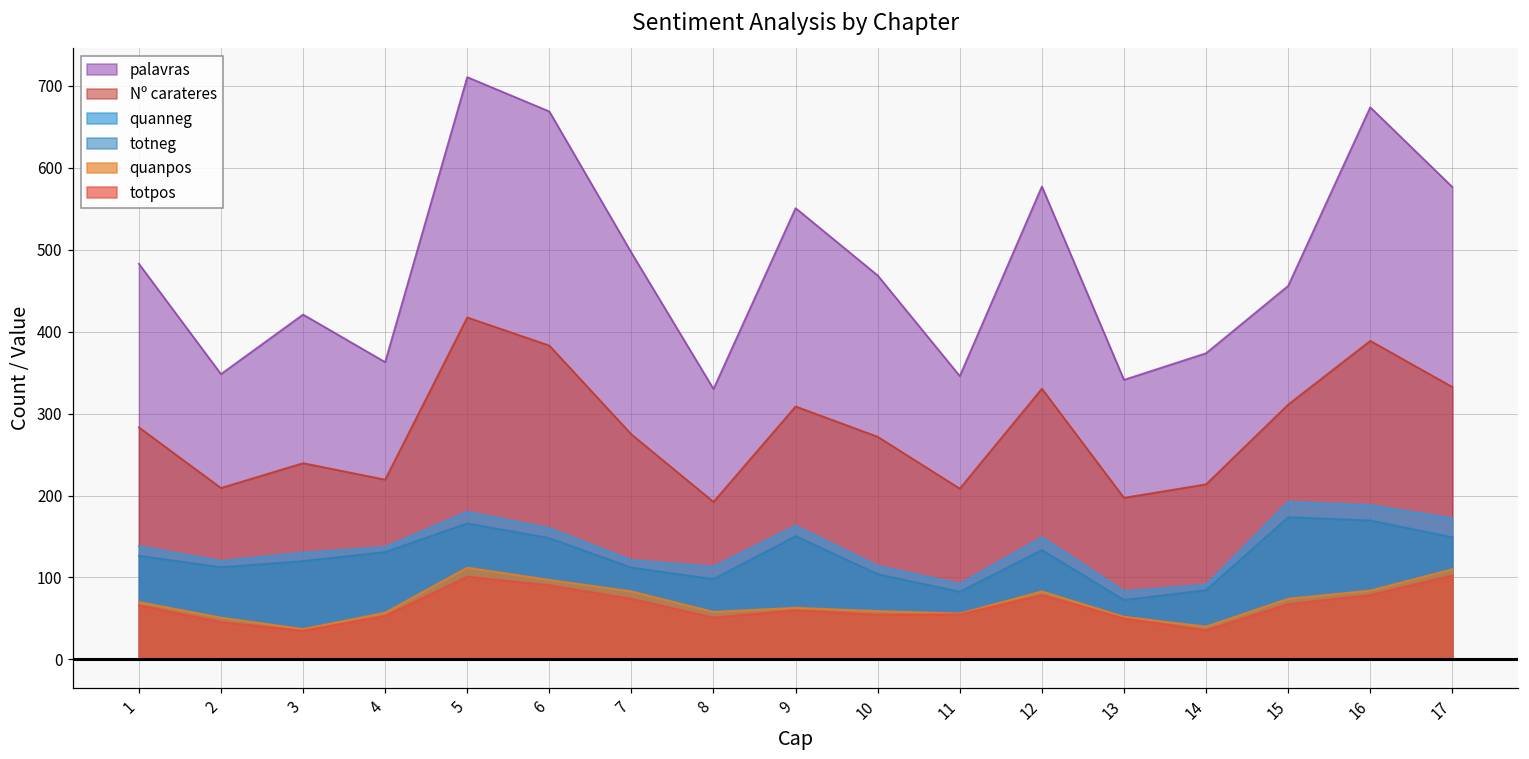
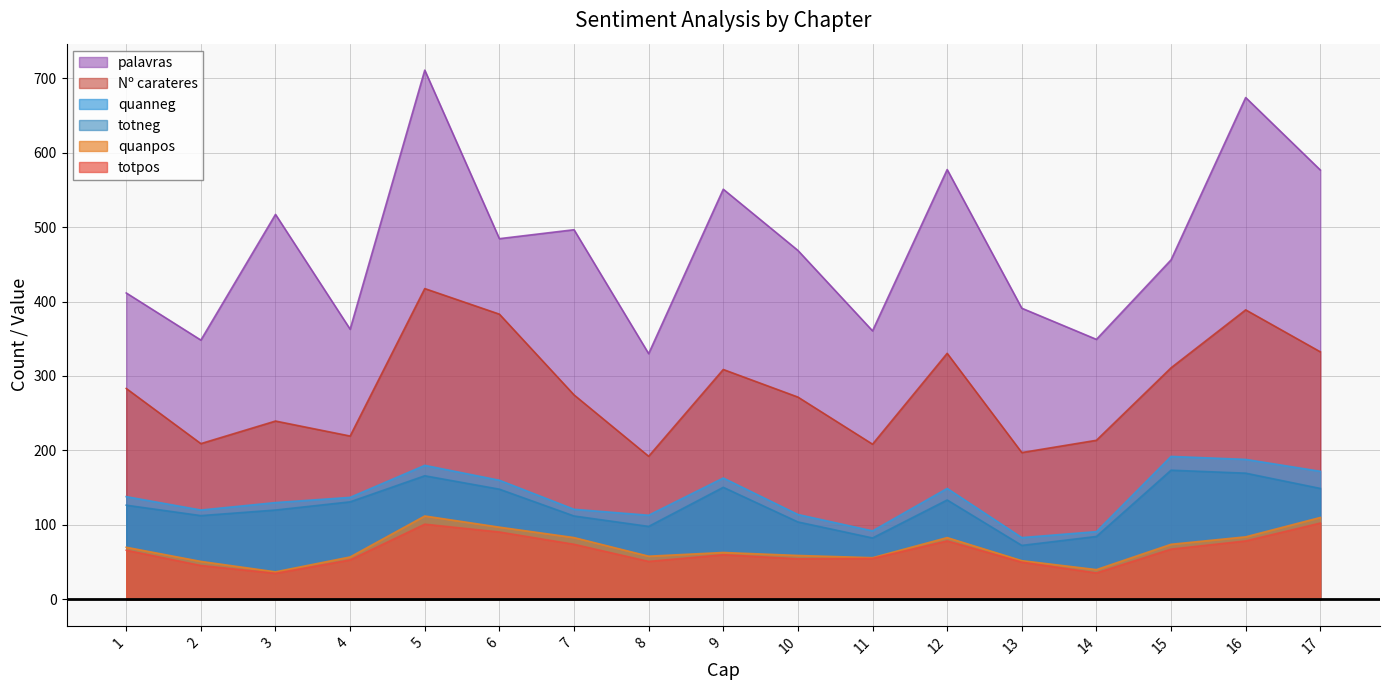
palavras, 1: 480 -> 410
palavras, 3: 420 -> 520
palavras, 6: 670 -> 480
palavras, 11: 350 -> 360
palavras, 13: 340 -> 390
palavras, 14: 370 -> 350
